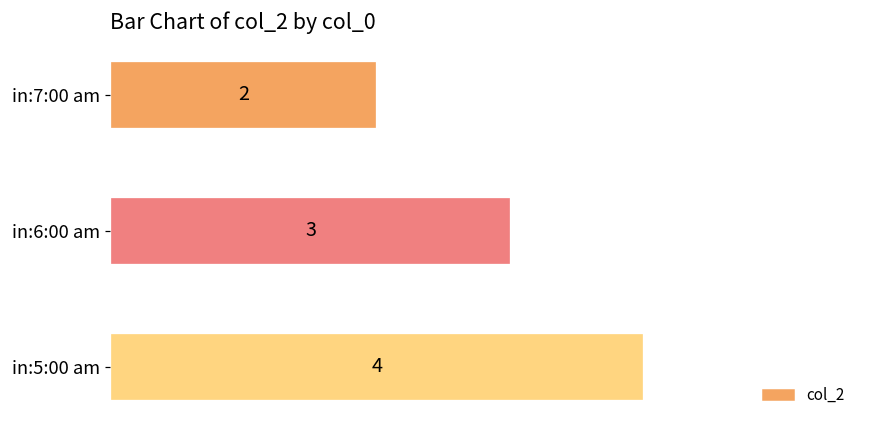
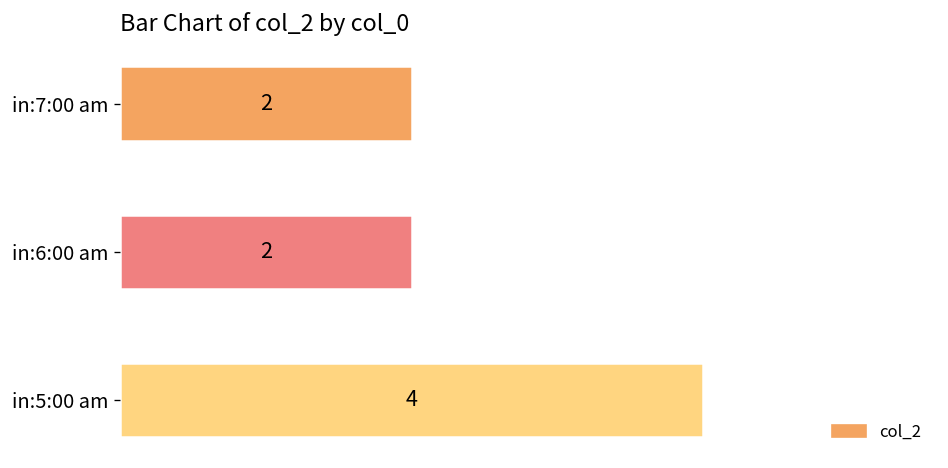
in:6:00 am: 3 -> 2
